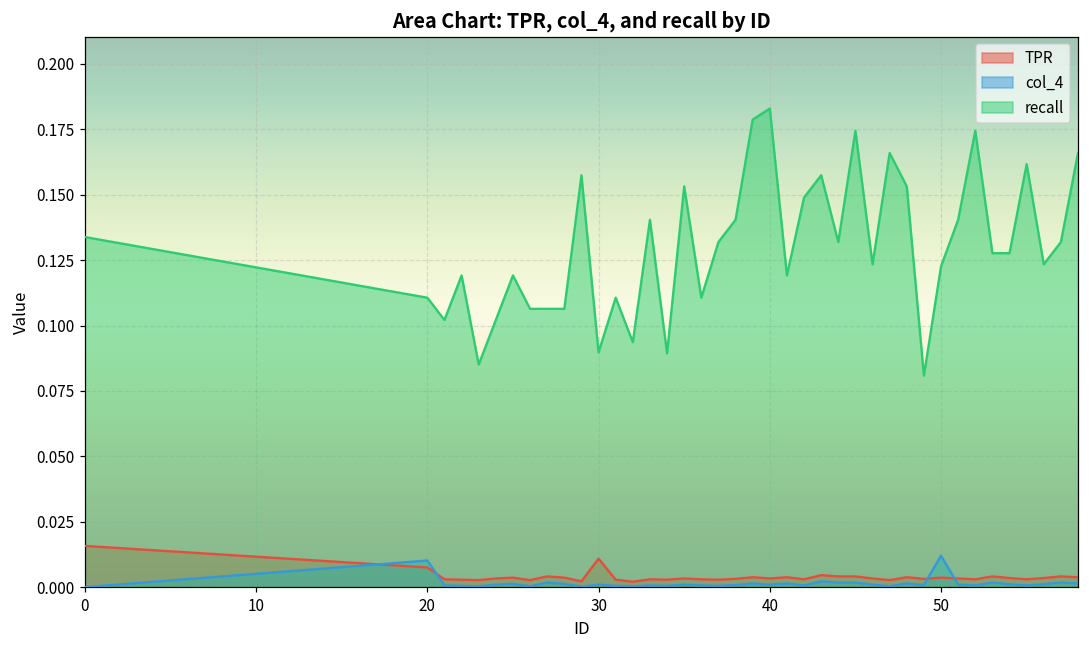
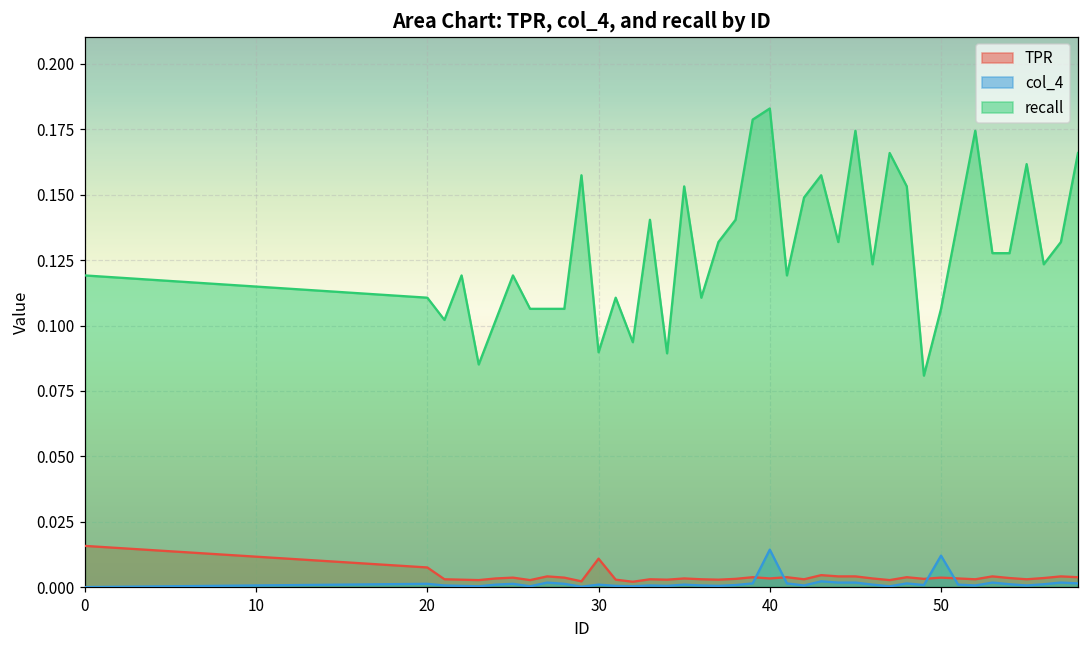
recall, 0: 0.134 -> 0.119
col_4, 20: 0.010 -> 0.001
col_4, 40: 0.001 -> 0.014
recall, 50: 0.123 -> 0.106
